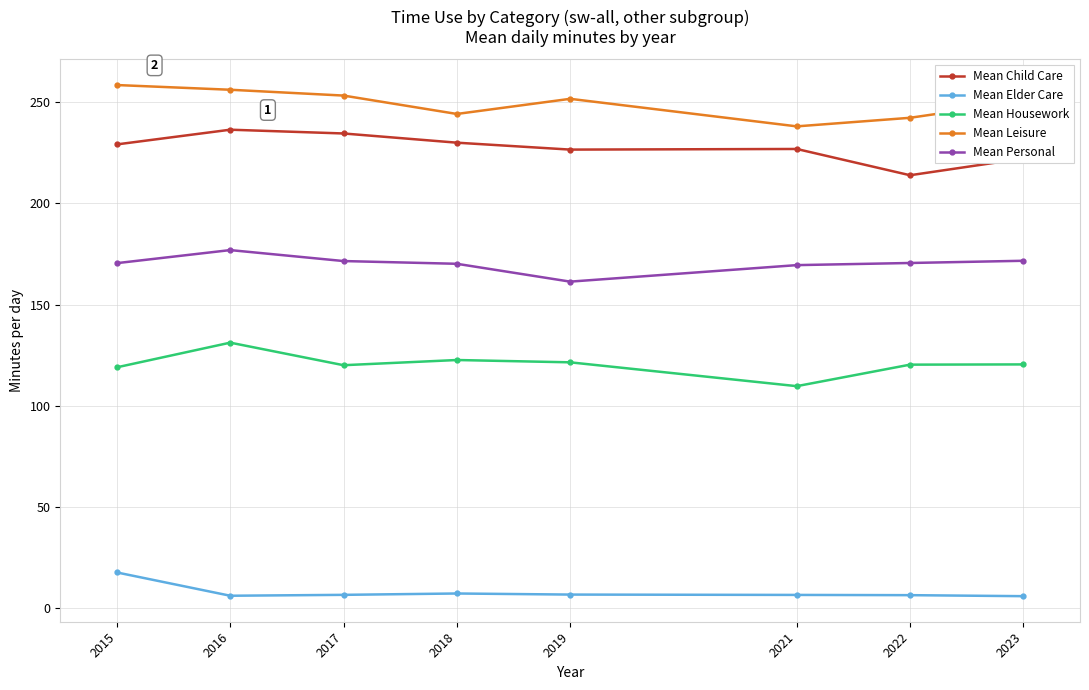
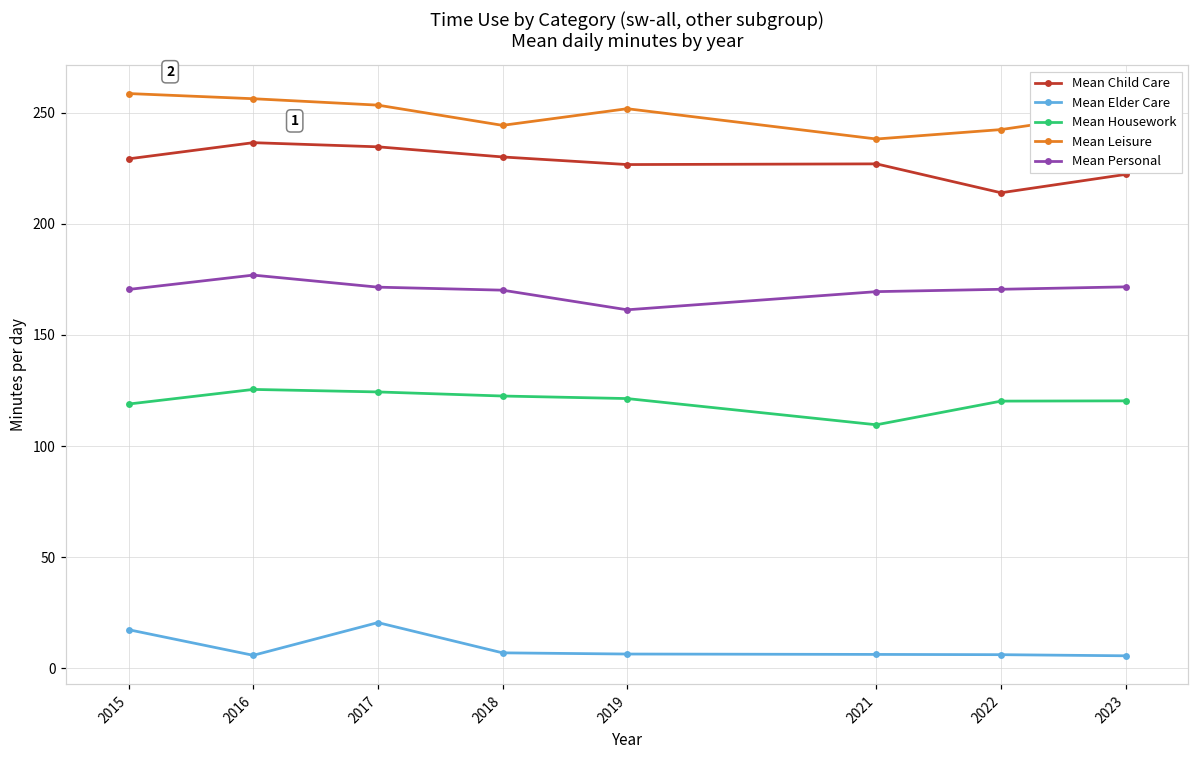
Mean Housework, 2016: 131 -> 126
Mean Elder Care, 2017: 6 -> 21
Mean Housework, 2017: 120 -> 124
